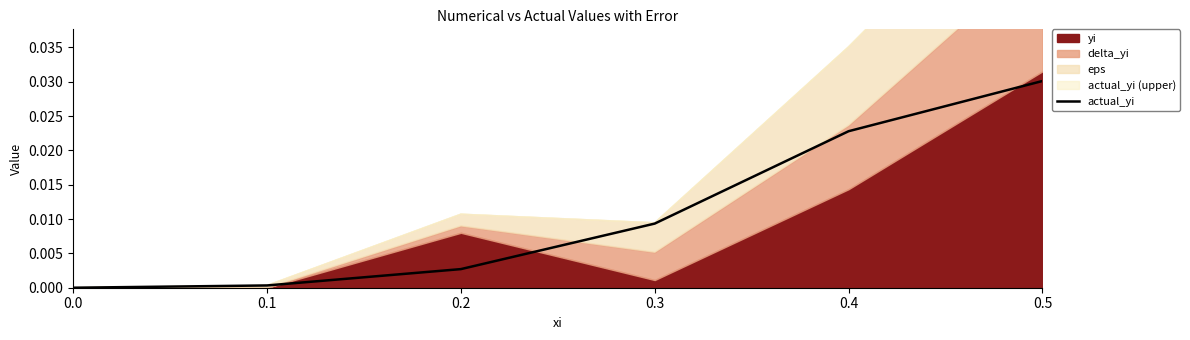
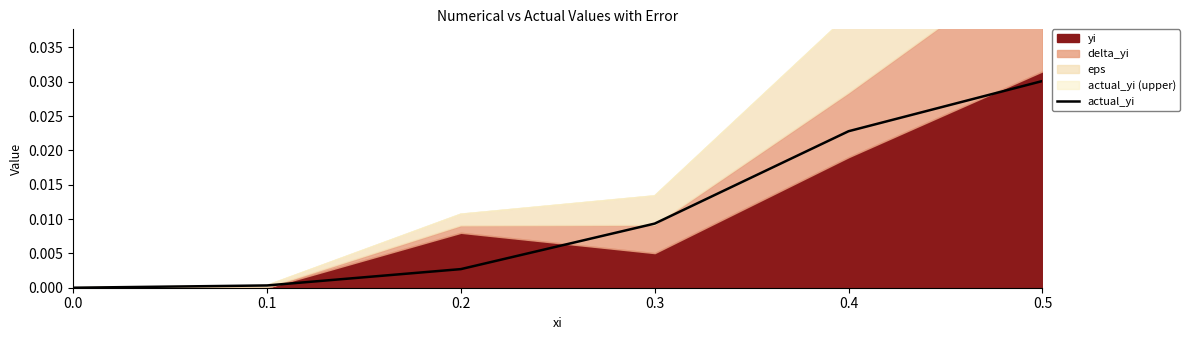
yi, 0.3: 0.001 -> 0.005
yi, 0.4: 0.014 -> 0.019
